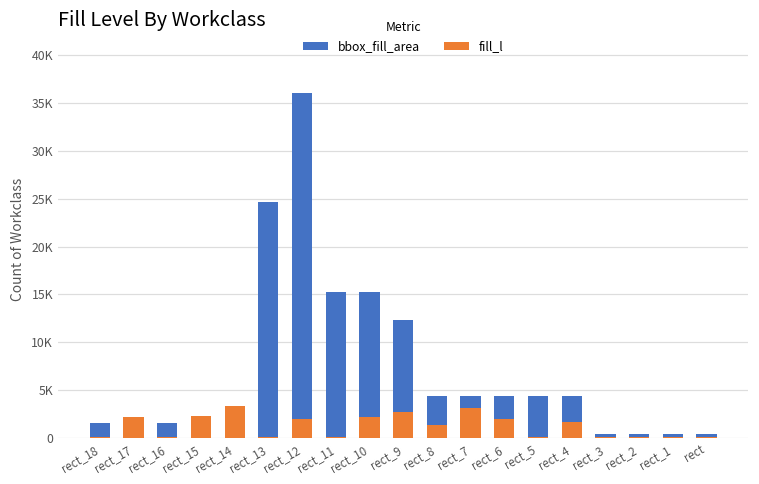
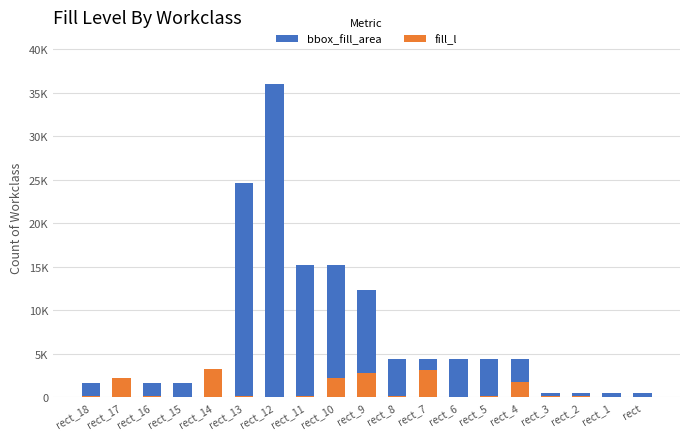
fill_l, rect_15: 2000 -> 0
fill_l, rect_12: 2000 -> 0
fill_l, rect_8: 1000 -> 0
fill_l, rect_6: 2000 -> 0
